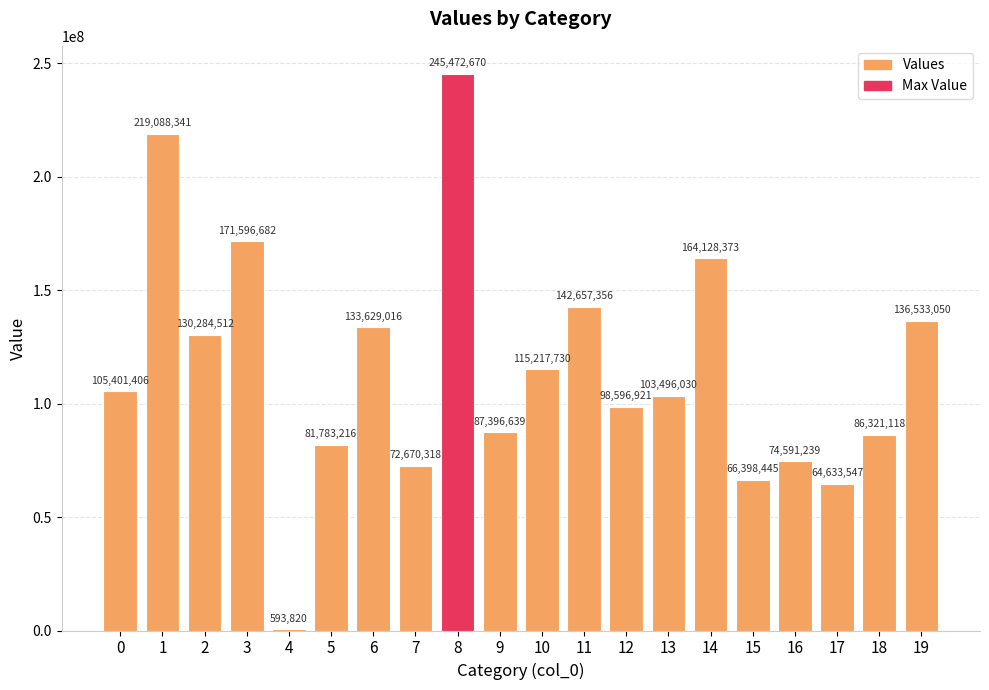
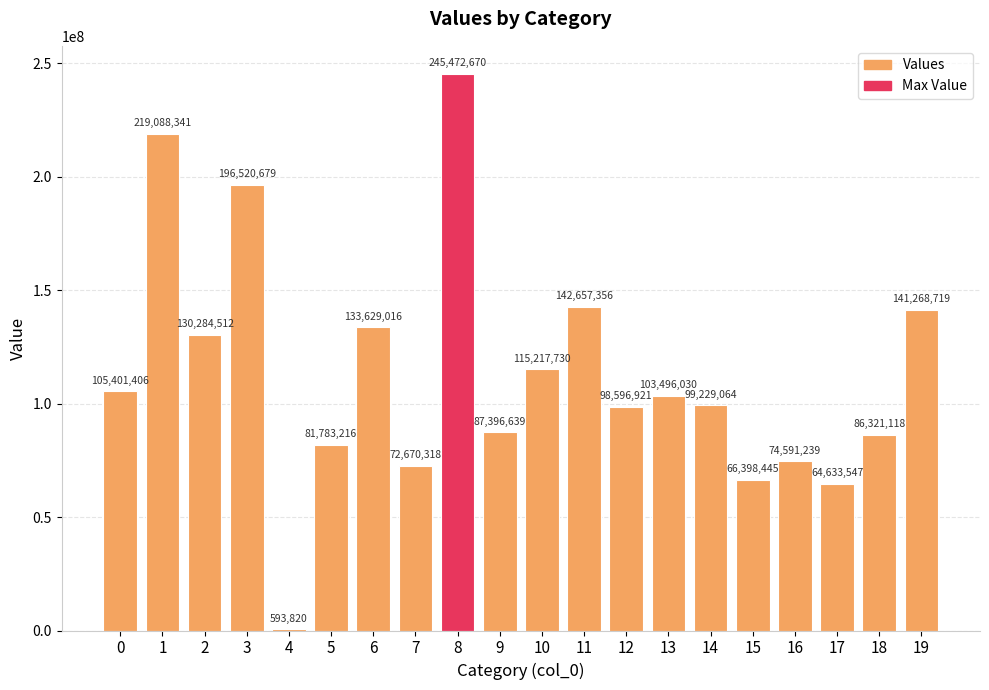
3: 171,596,682 -> 196,520,679
14: 164,128,373 -> 99,229,064
19: 136,533,050 -> 141,268,719
